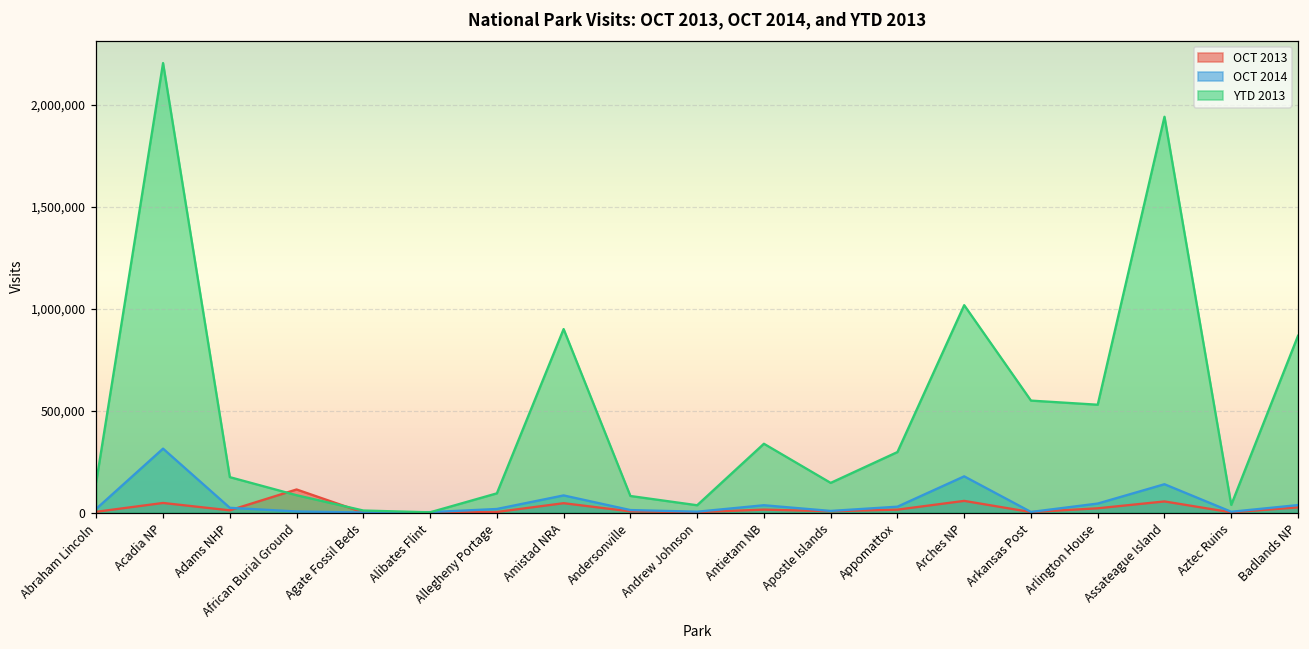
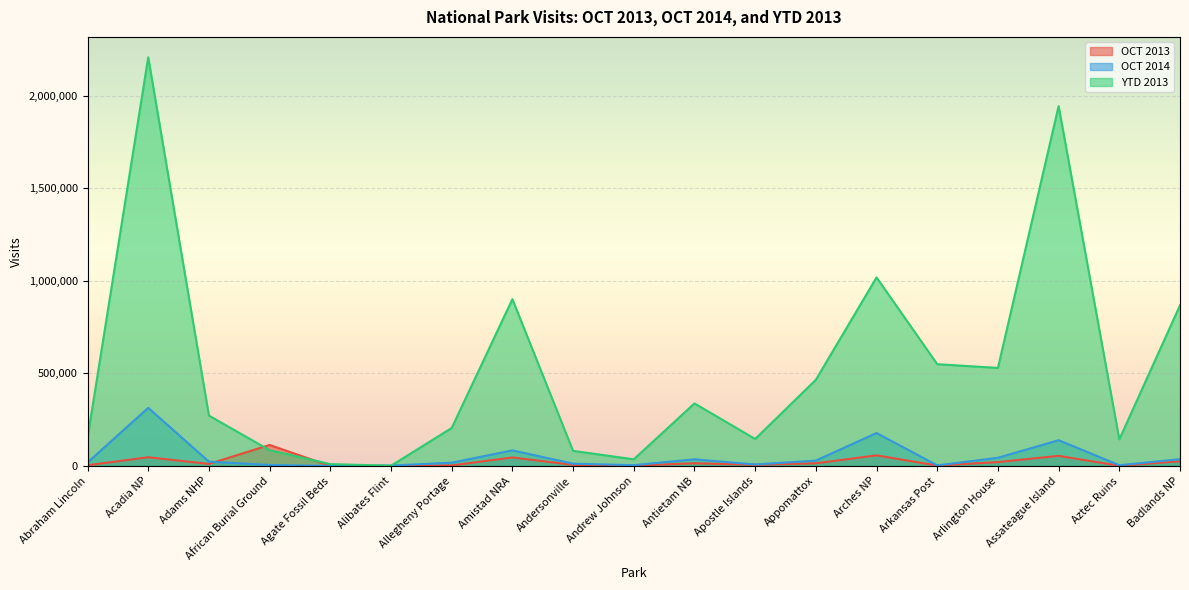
YTD 2013, Adams NHP: 170,000 -> 270,000
YTD 2013, Allegheny Portage: 90,000 -> 210,000
YTD 2013, Appomattox: 300,000 -> 470,000
YTD 2013, Aztec Ruins: 40,000 -> 140,000
